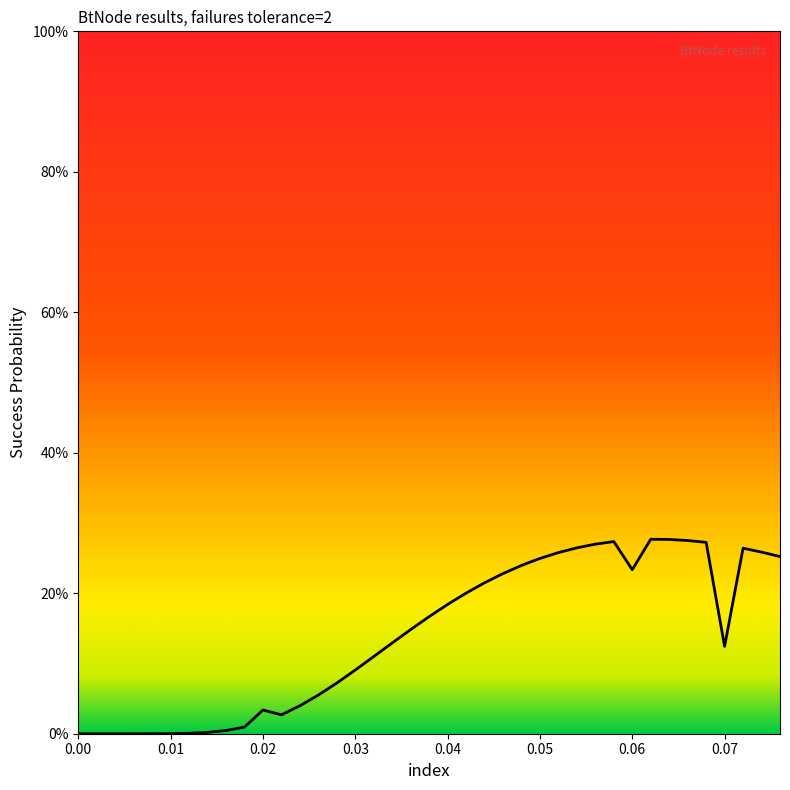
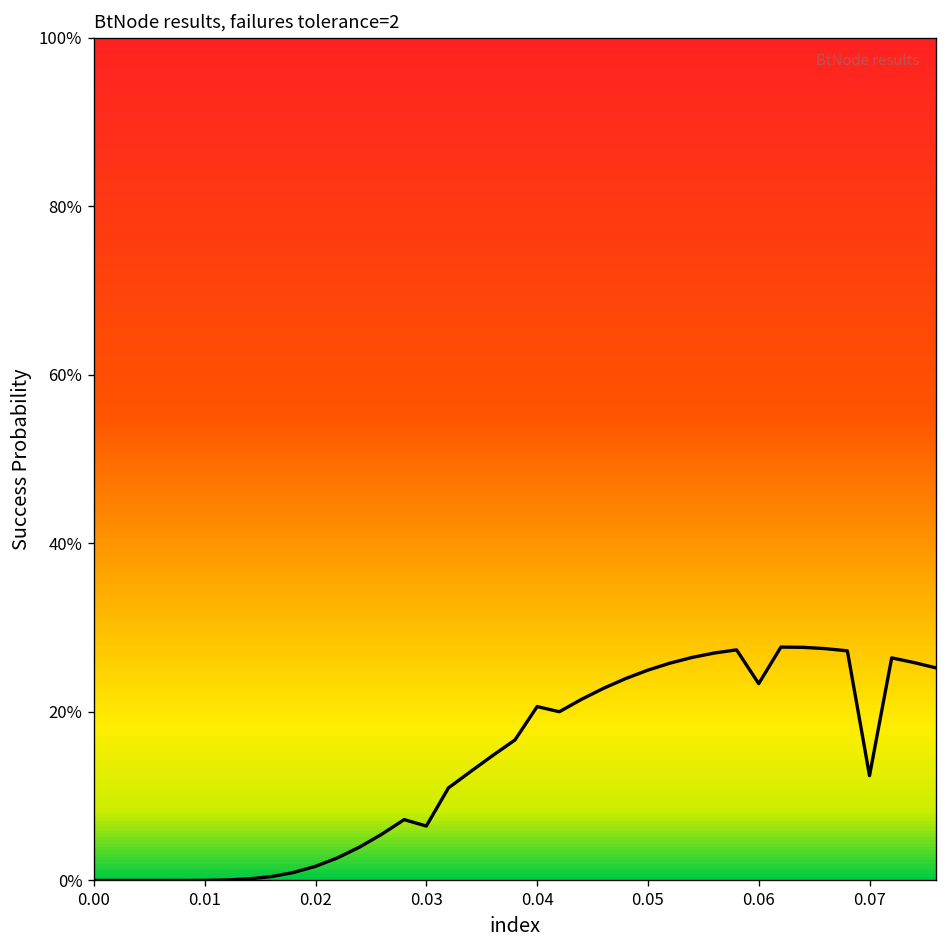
0.02: 3% -> 2%
0.03: 9% -> 6%
0.04: 18% -> 21%
